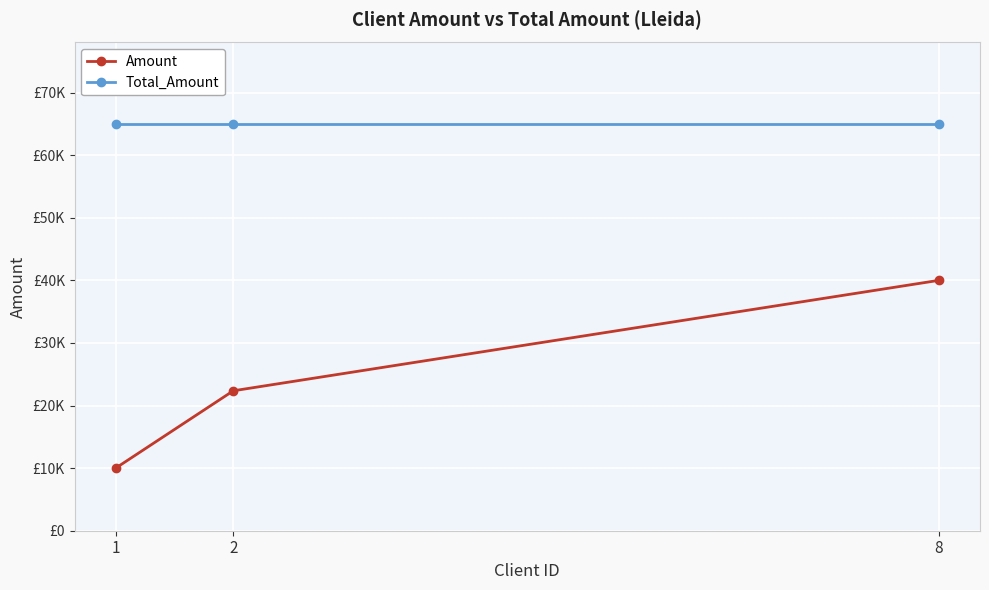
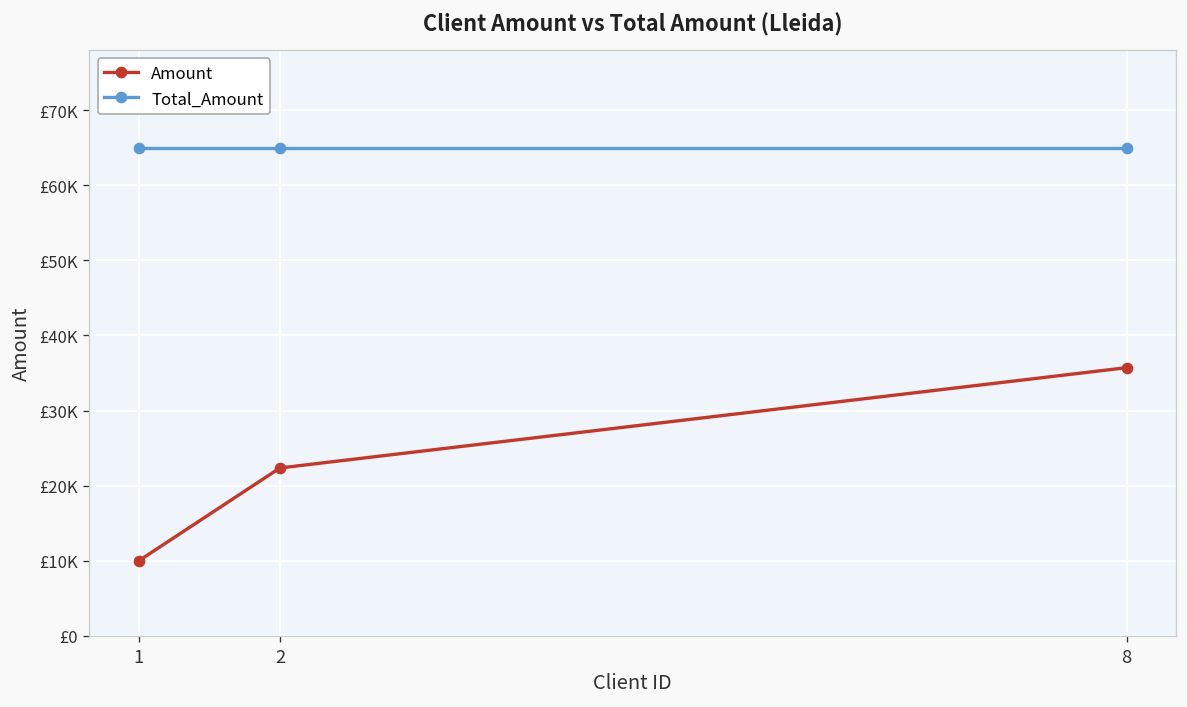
Amount, 8: £40000 -> £36000
